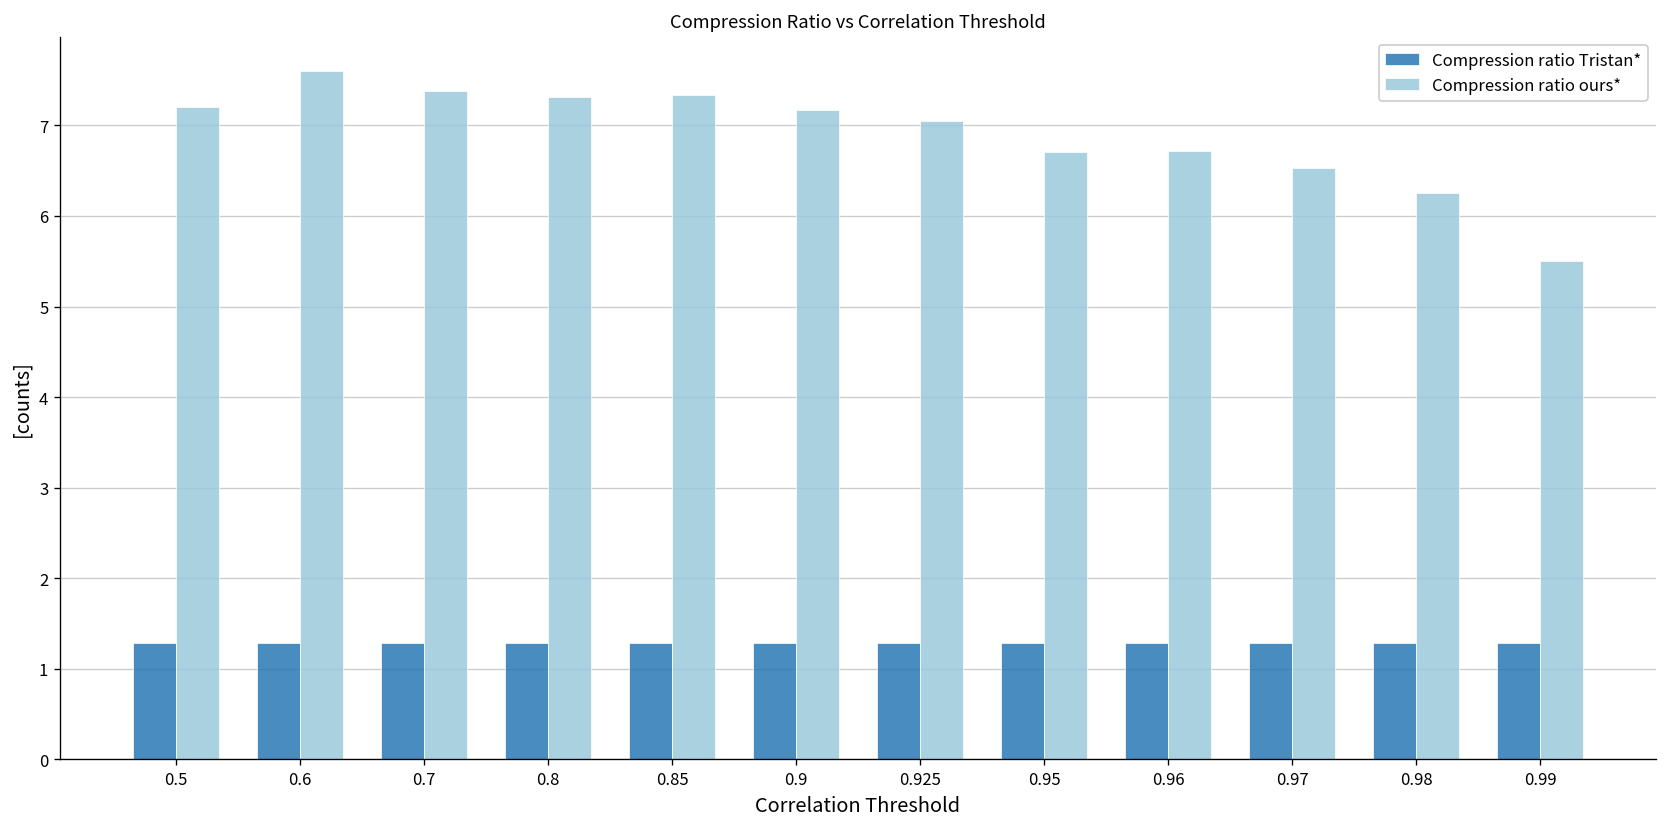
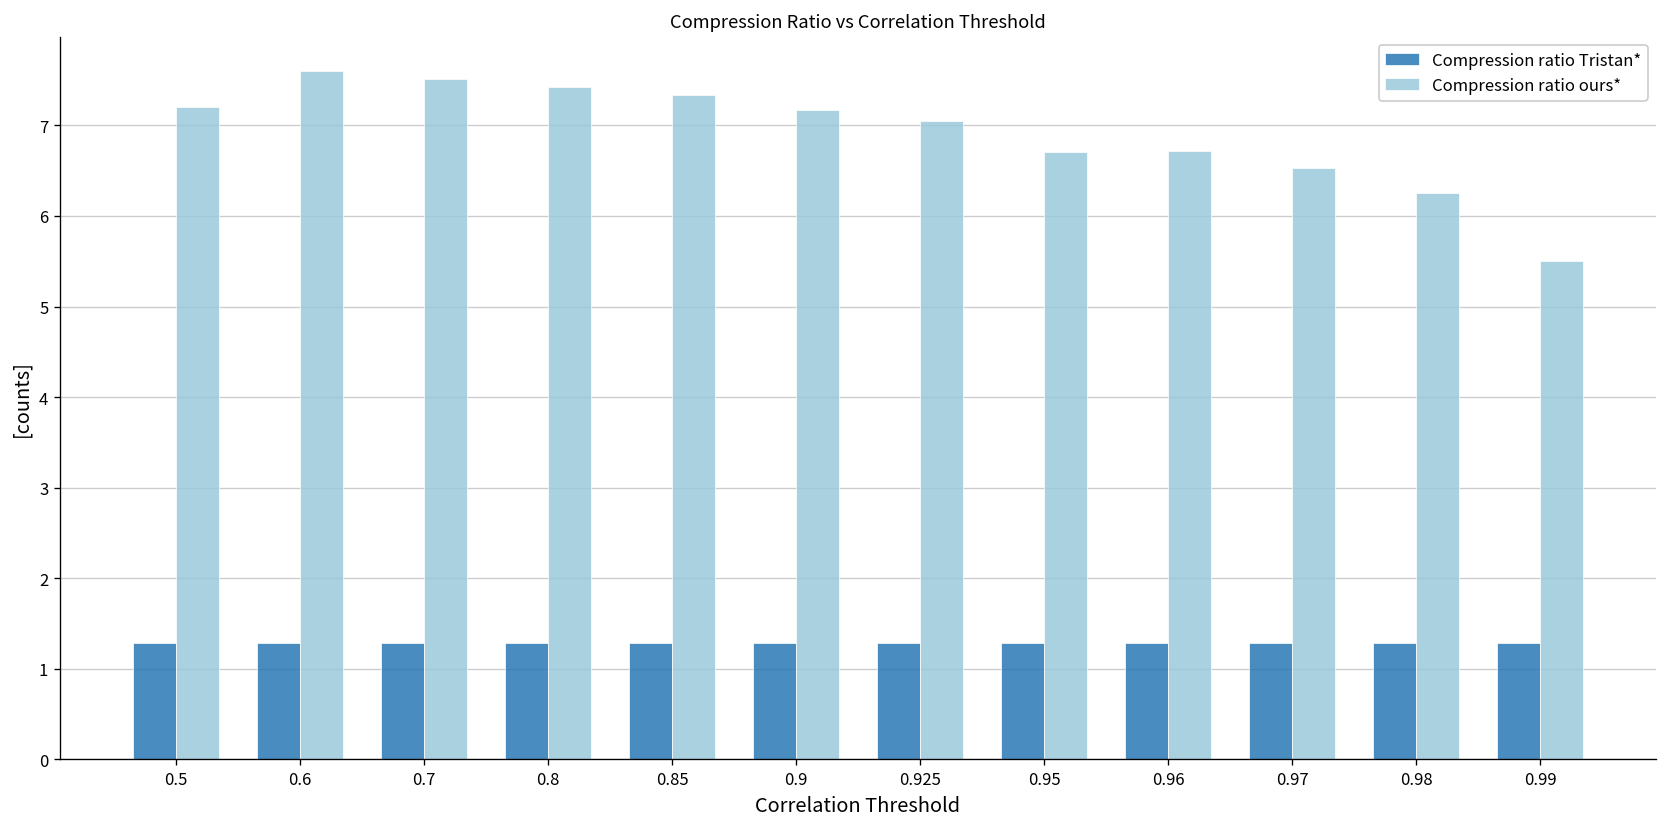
Compression ratio ours*, 0.7: 7.4 -> 7.5
Compression ratio ours*, 0.8: 7.3 -> 7.4
